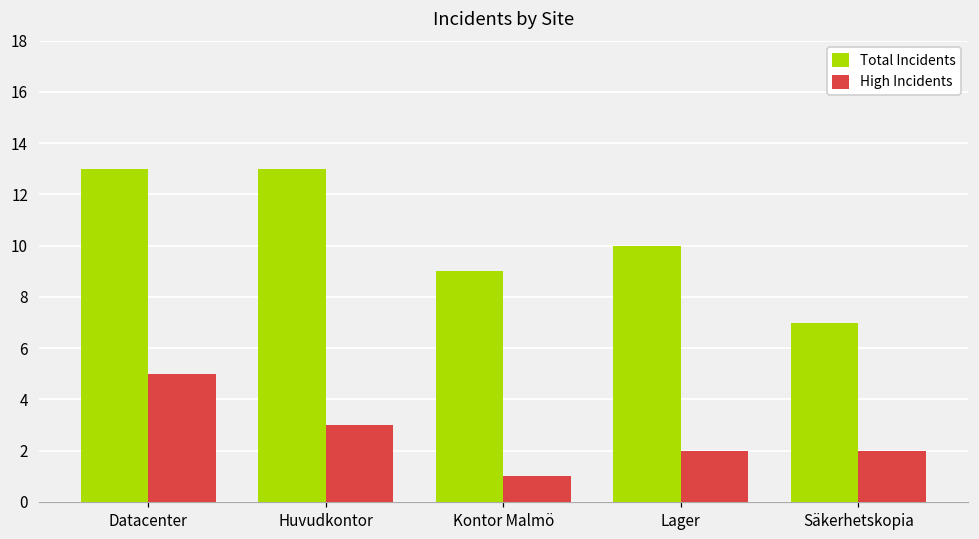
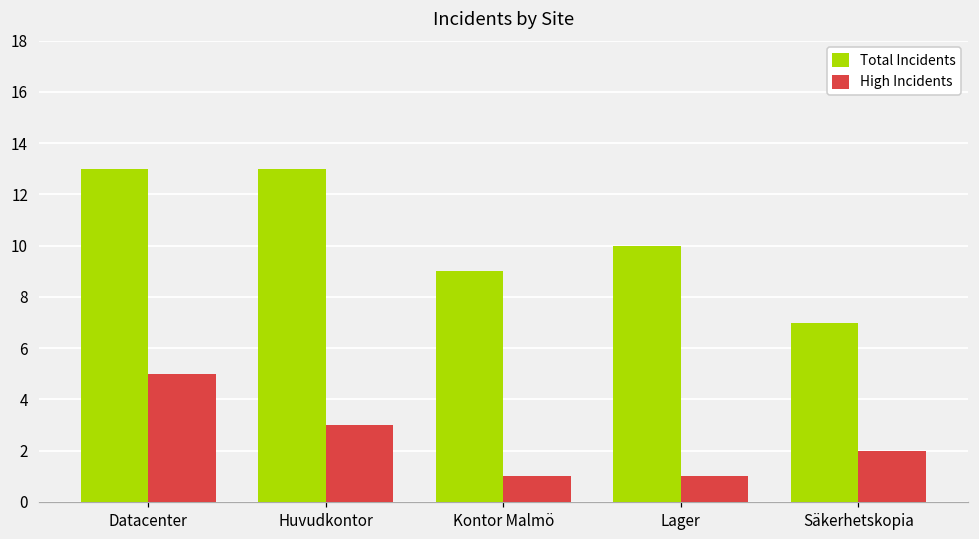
High Incidents, Lager: 2 -> 1
